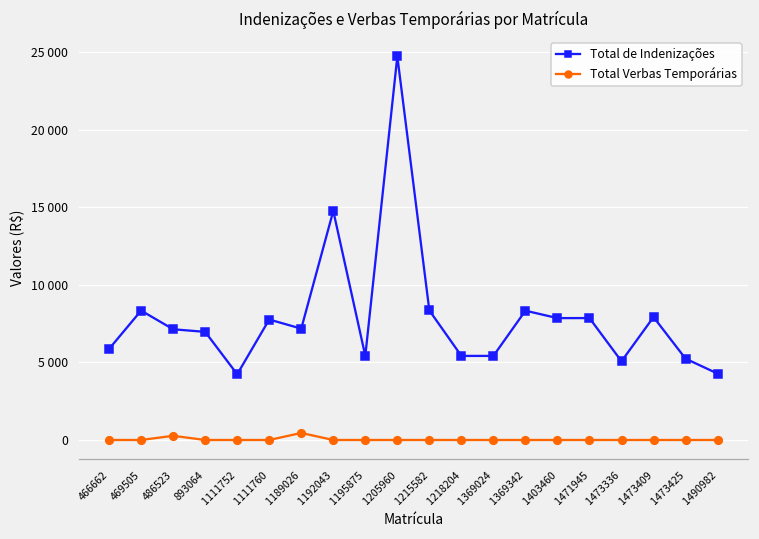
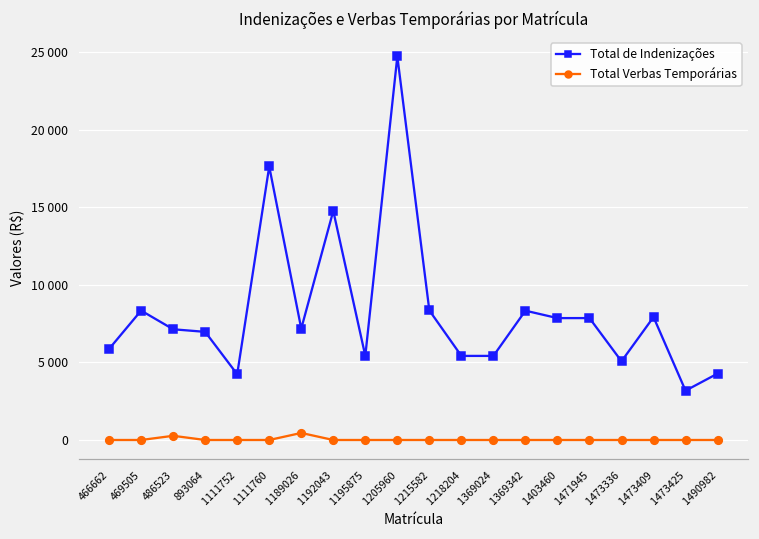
Total de Indenizações, 1111760: 7800 -> 17600
Total de Indenizações, 1473425: 5200 -> 3200
